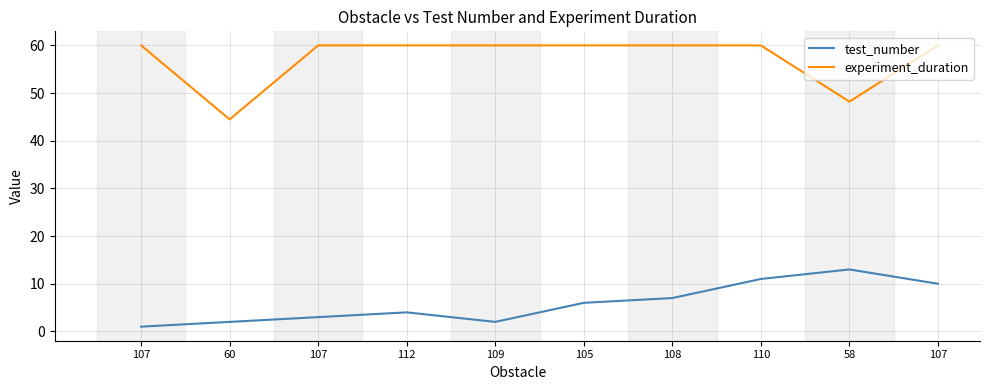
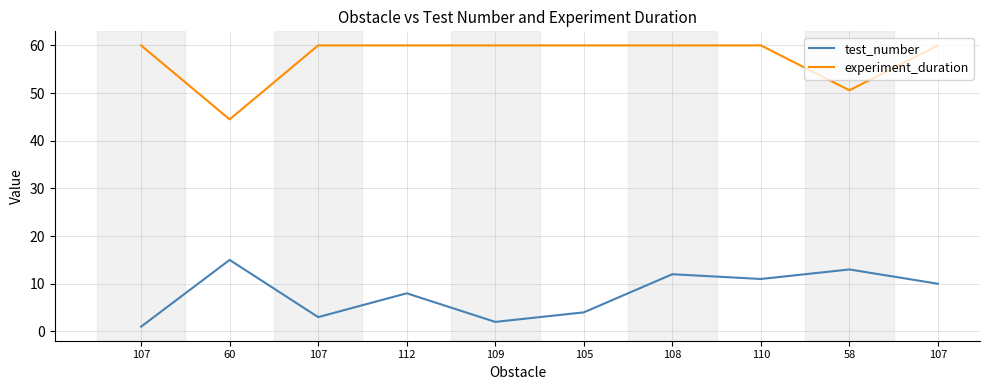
test_number, 60: 2 -> 15
test_number, 112: 4 -> 8
test_number, 105: 6 -> 4
test_number, 108: 7 -> 12
experiment_duration, 58: 48 -> 51
